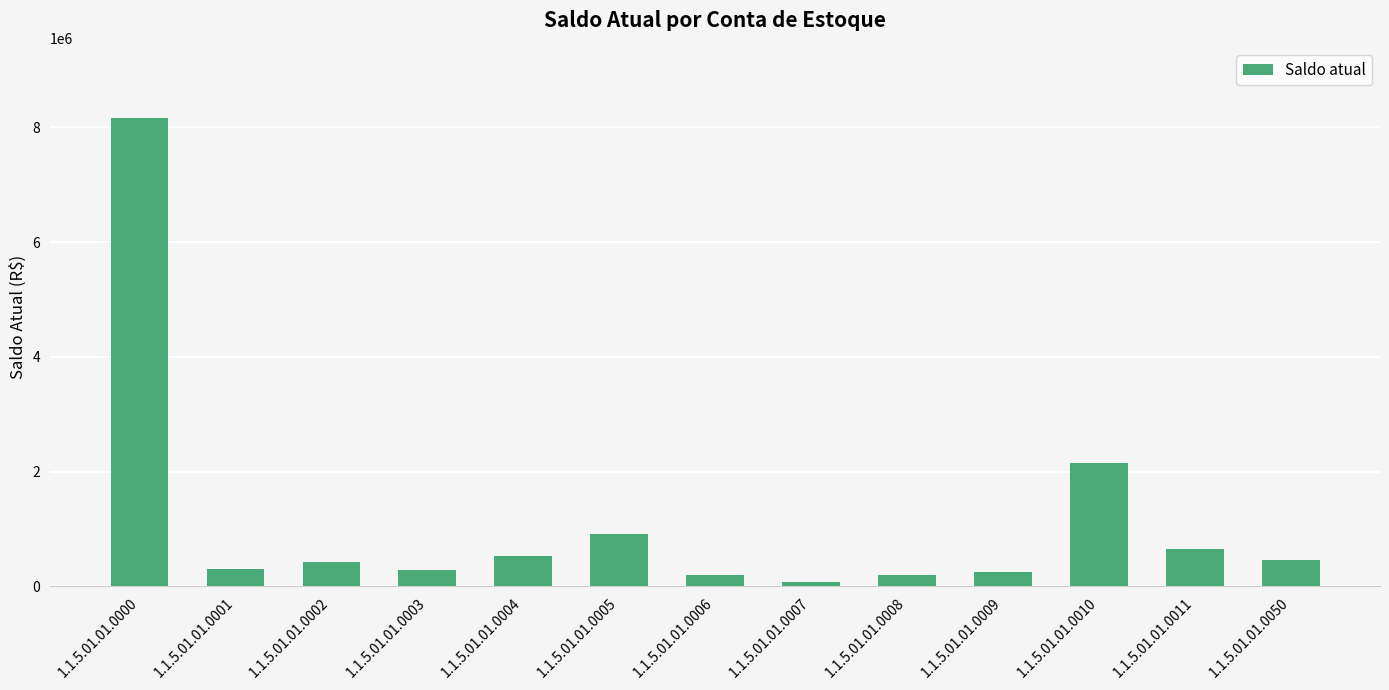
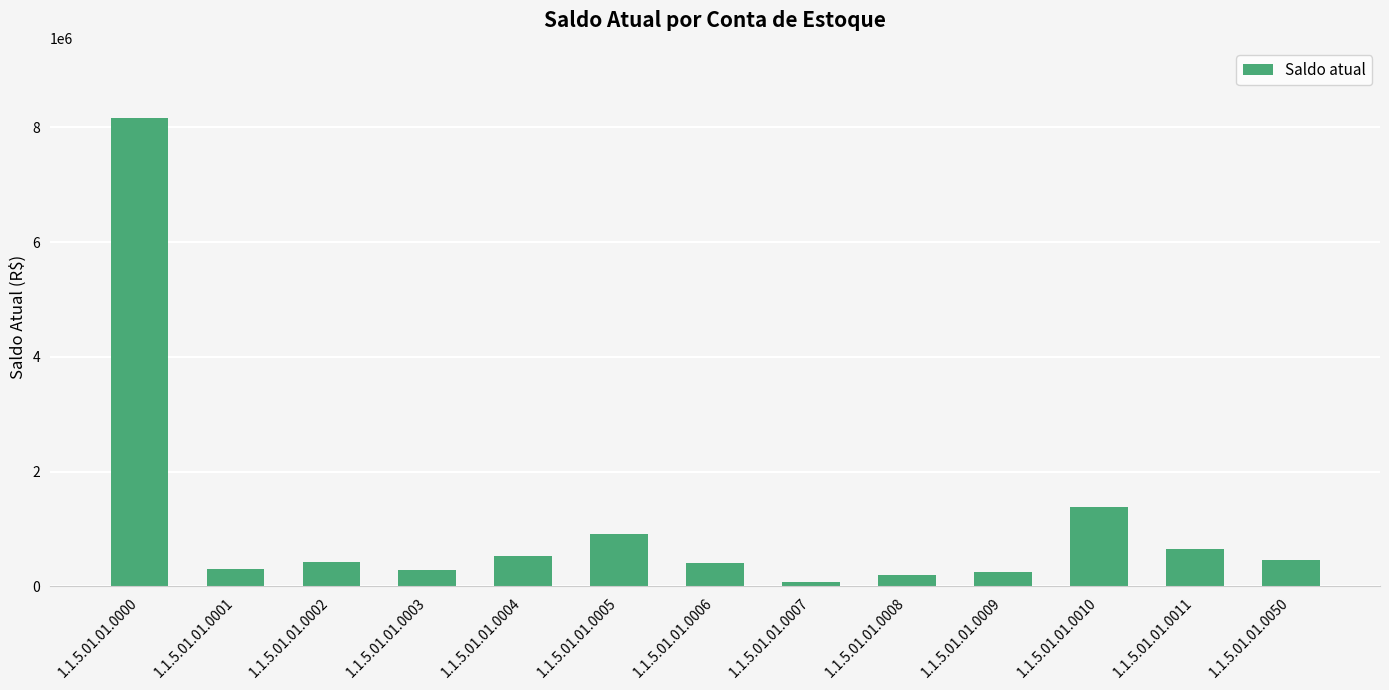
1.1.5.01.01.0006: 200000 -> 400000
1.1.5.01.01.0010: 2200000 -> 1400000
